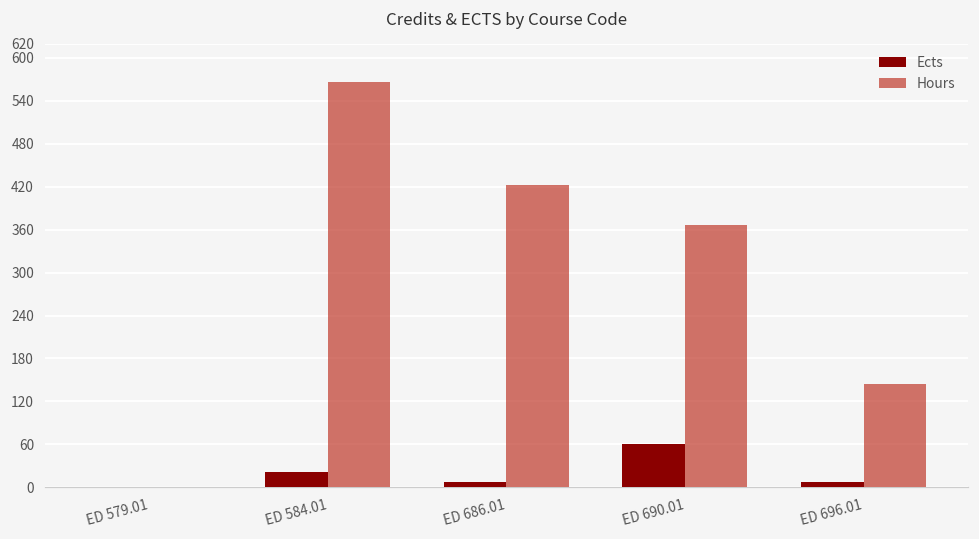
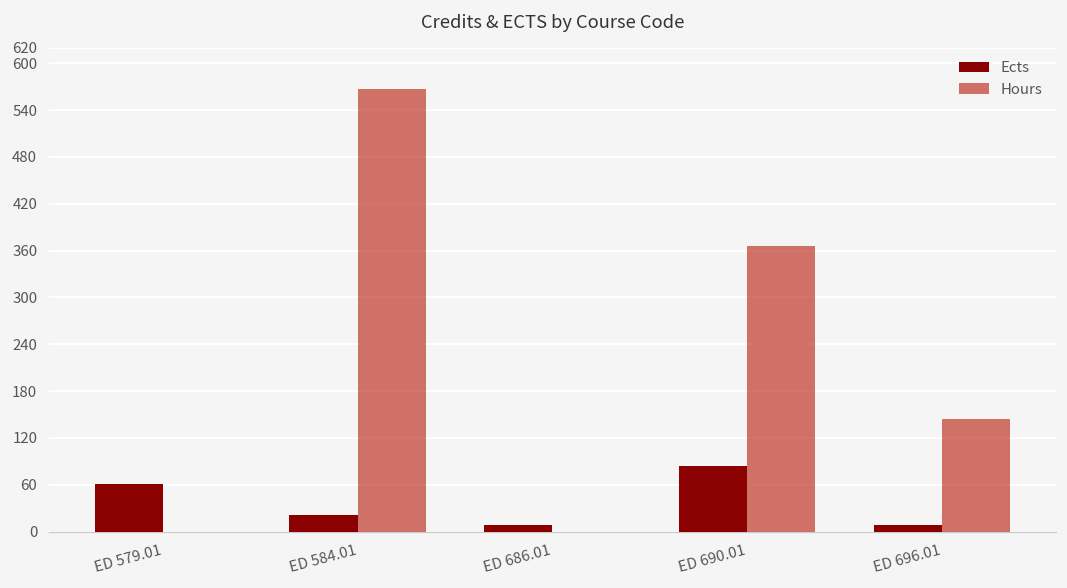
Ects, ED 579.01: 0 -> 60
Hours, ED 686.01: 420 -> 0
Ects, ED 690.01: 60 -> 80
